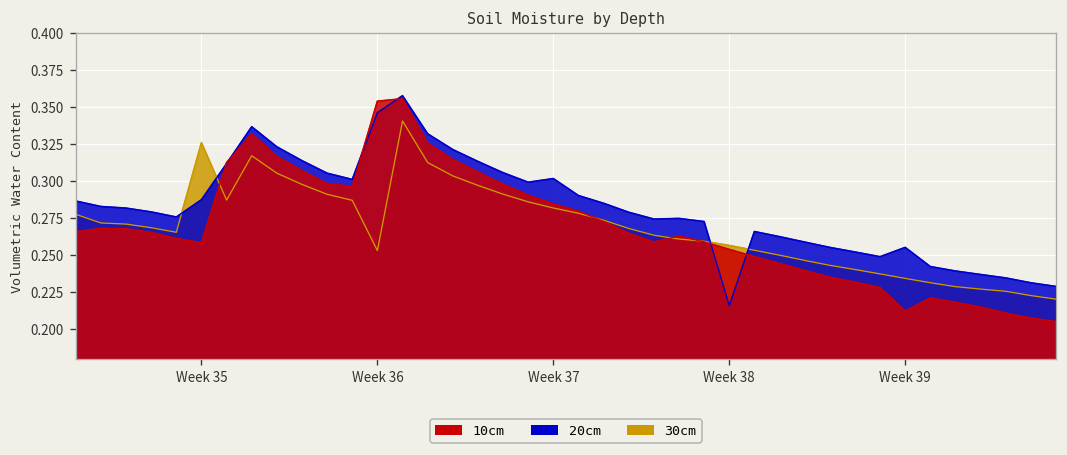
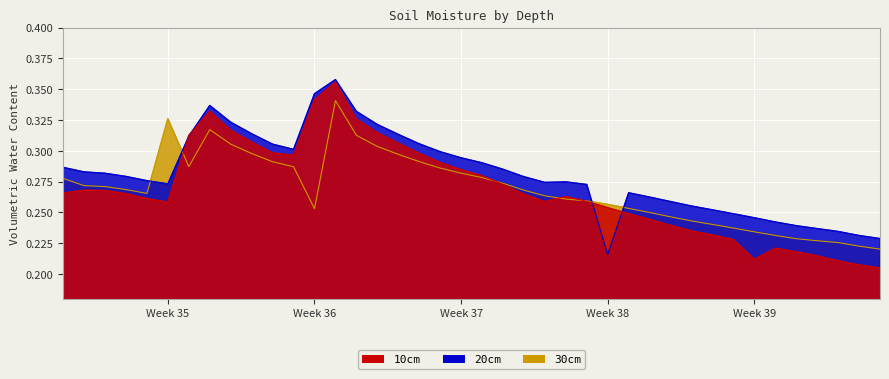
20cm, Week 35: 0.288 -> 0.273
10cm, Week 36: 0.354 -> 0.342
20cm, Week 37: 0.302 -> 0.294
20cm, Week 39: 0.255 -> 0.246
